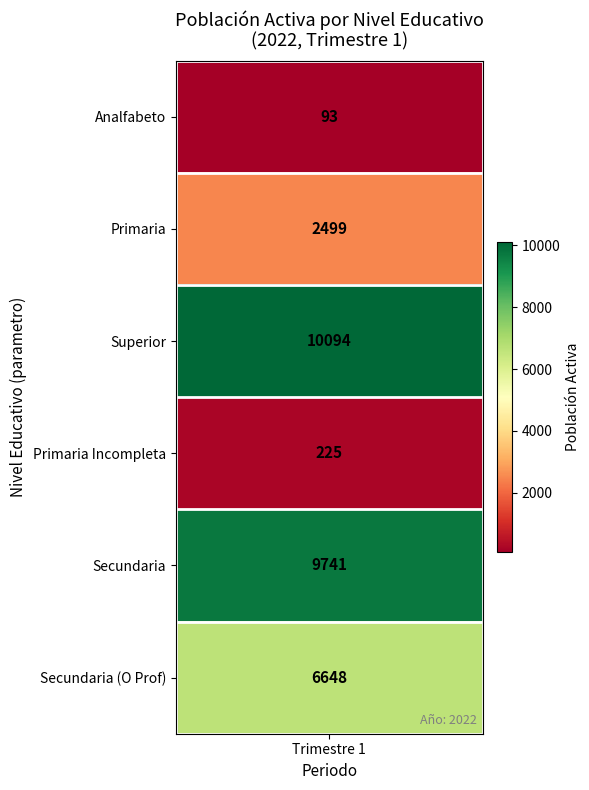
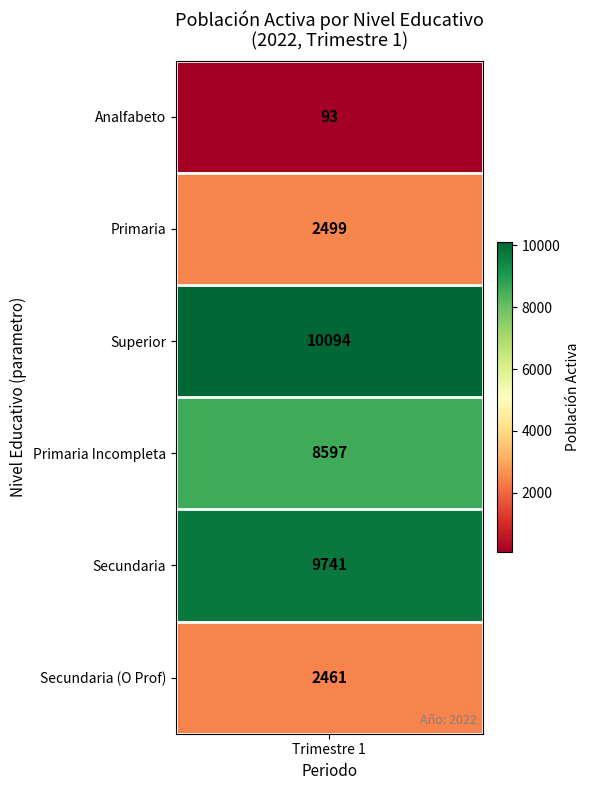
Primaria Incompleta, Trimestre 1: 225 -> 8597
Secundaria (O Prof), Trimestre 1: 6648 -> 2461
